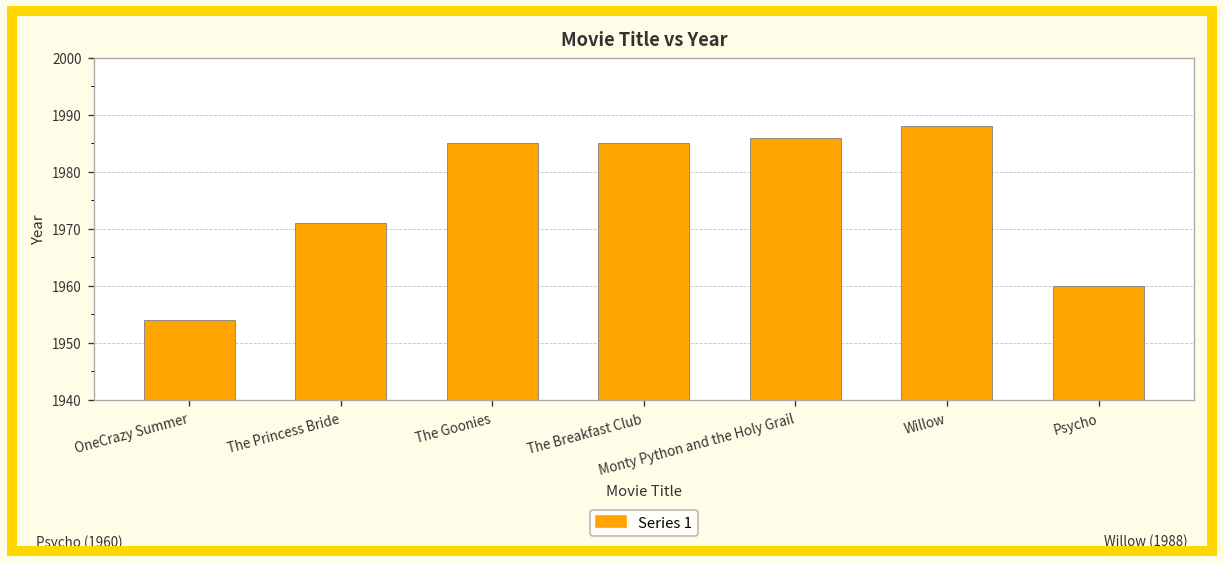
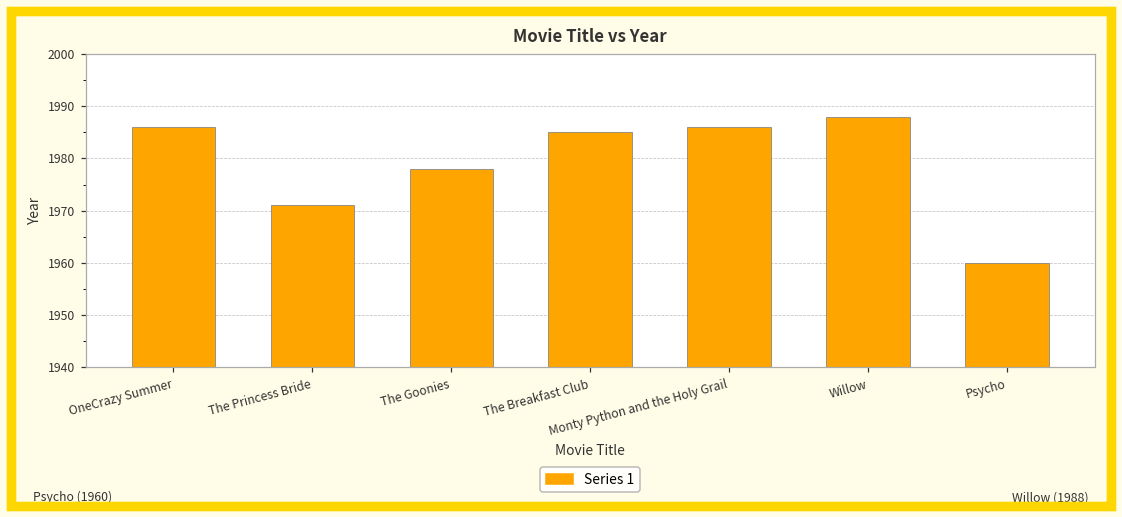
OneCrazy Summer: 1954 -> 1986
The Goonies: 1985 -> 1978
